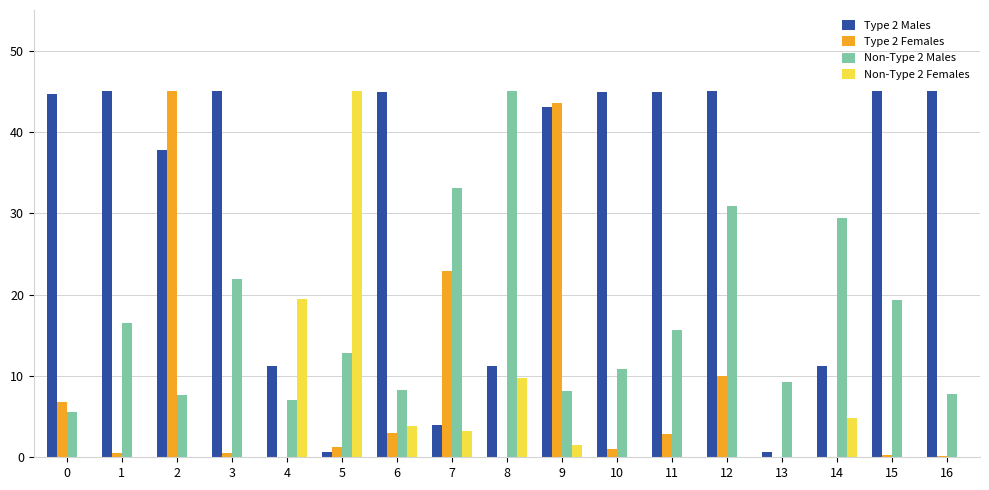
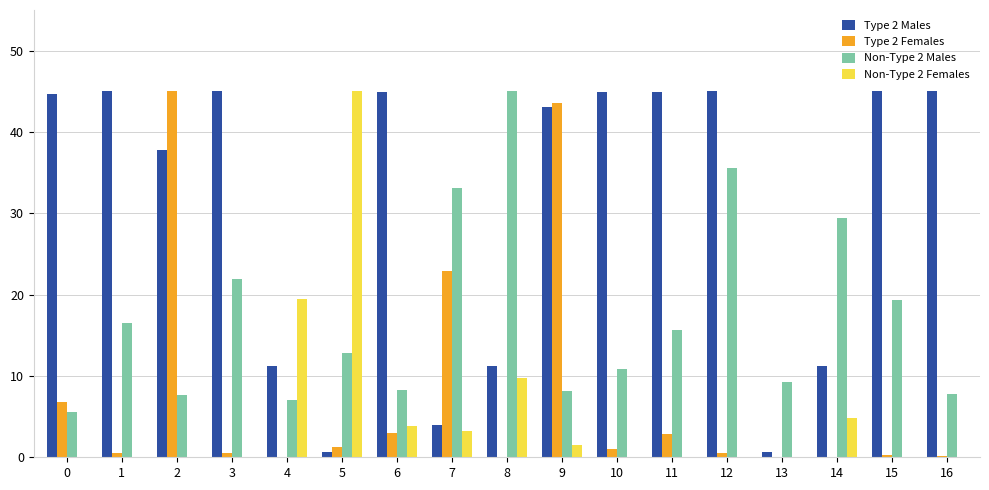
Type 2 Females, 12: 10 -> 0
Non-Type 2 Males, 12: 31 -> 36
